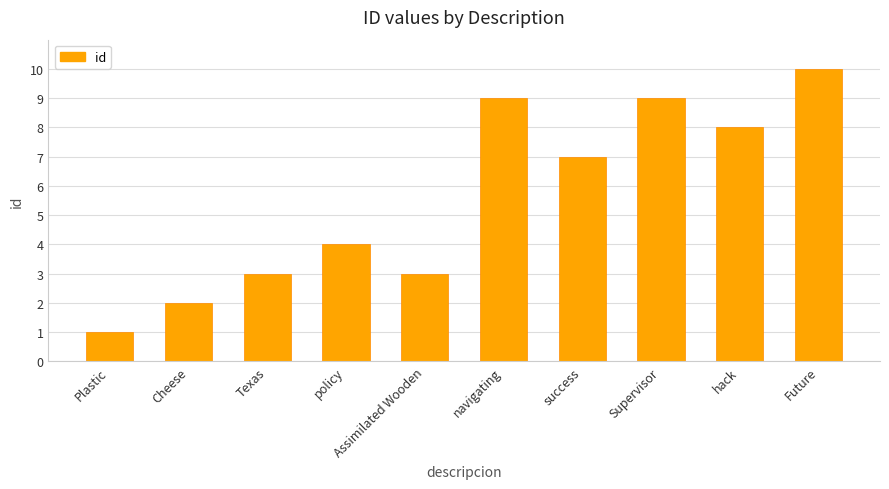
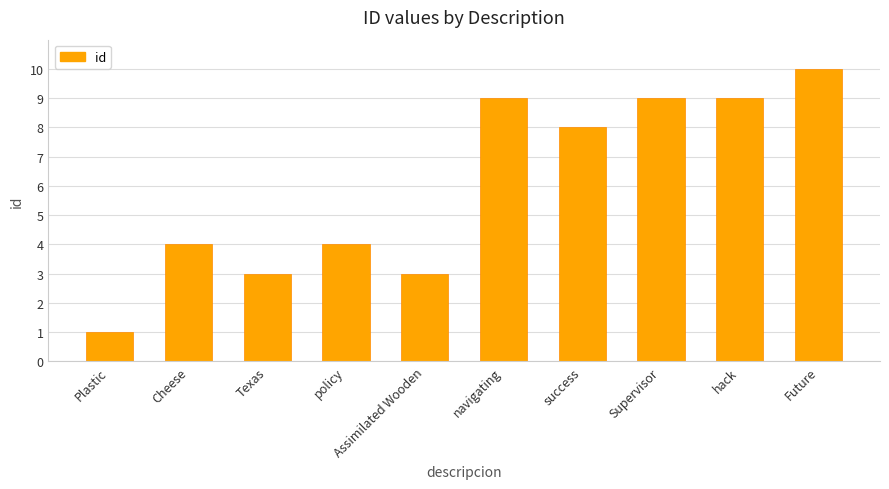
Cheese: 2 -> 4
success: 7 -> 8
hack: 8 -> 9
